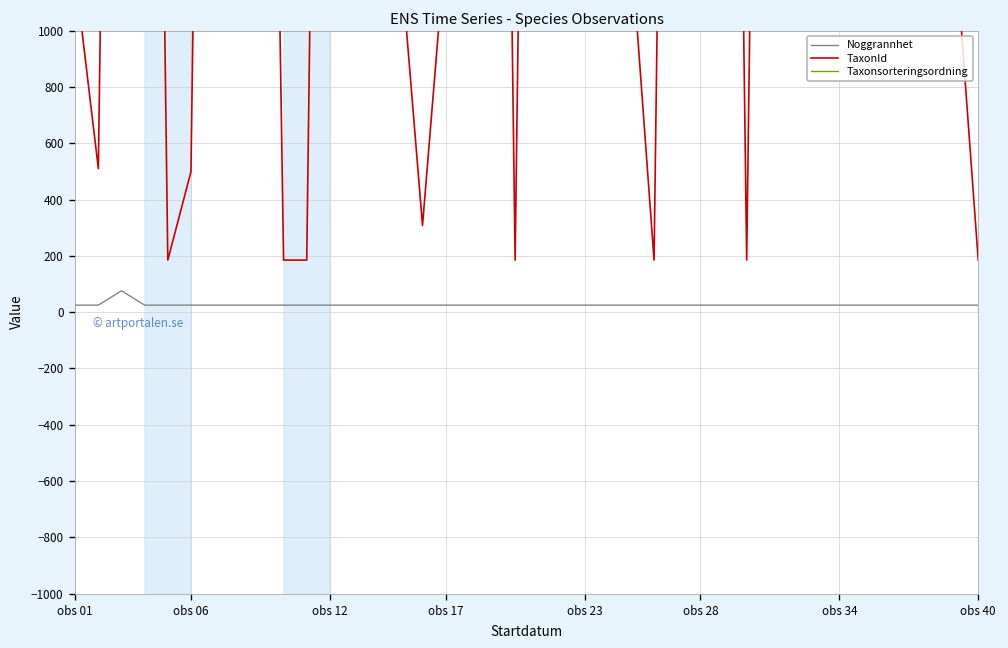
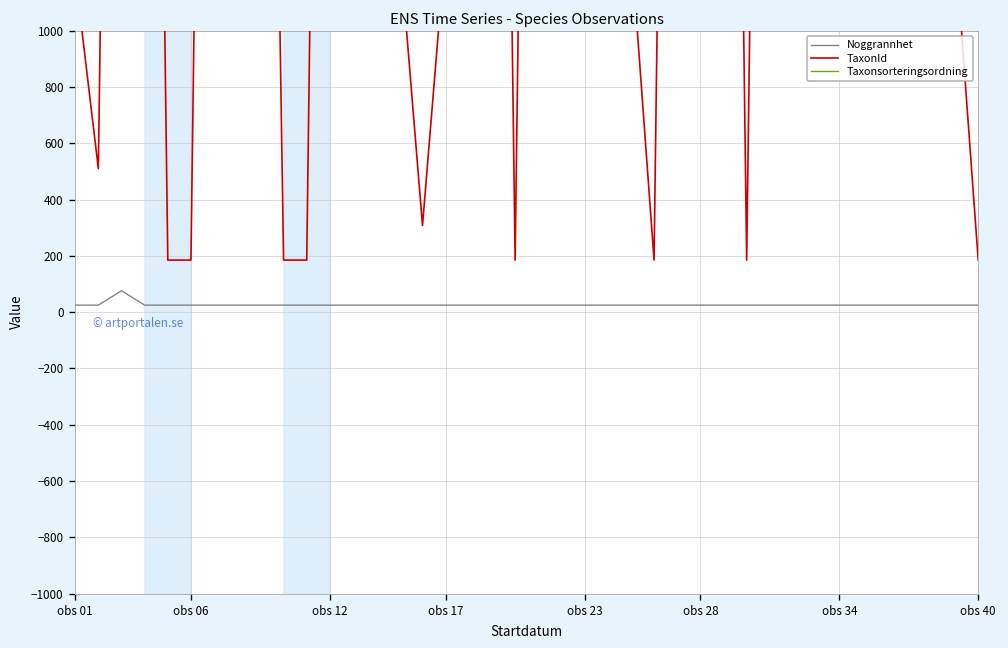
TaxonId, obs 06: 500 -> 190
